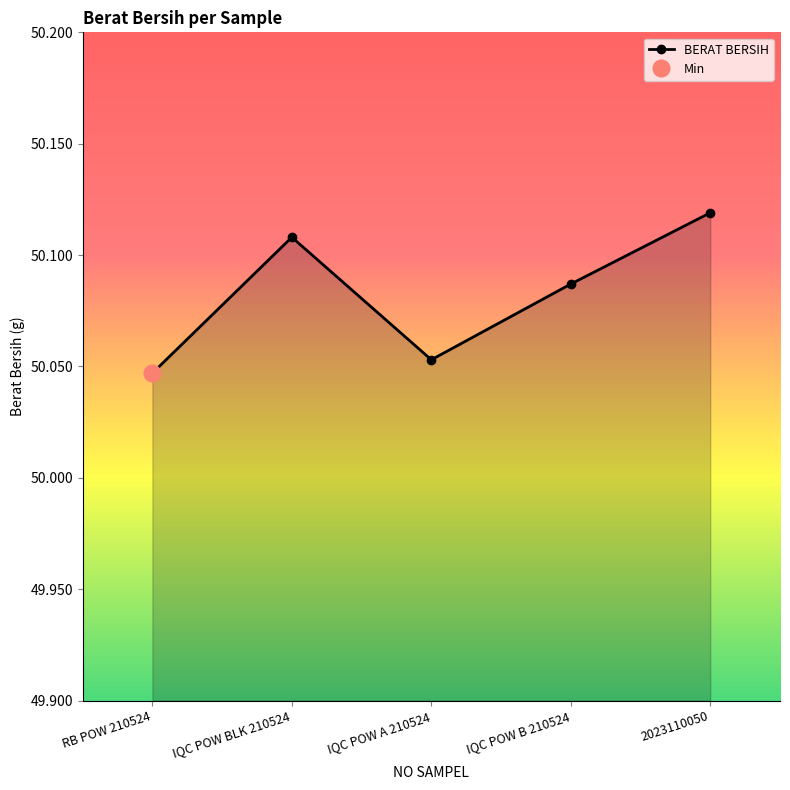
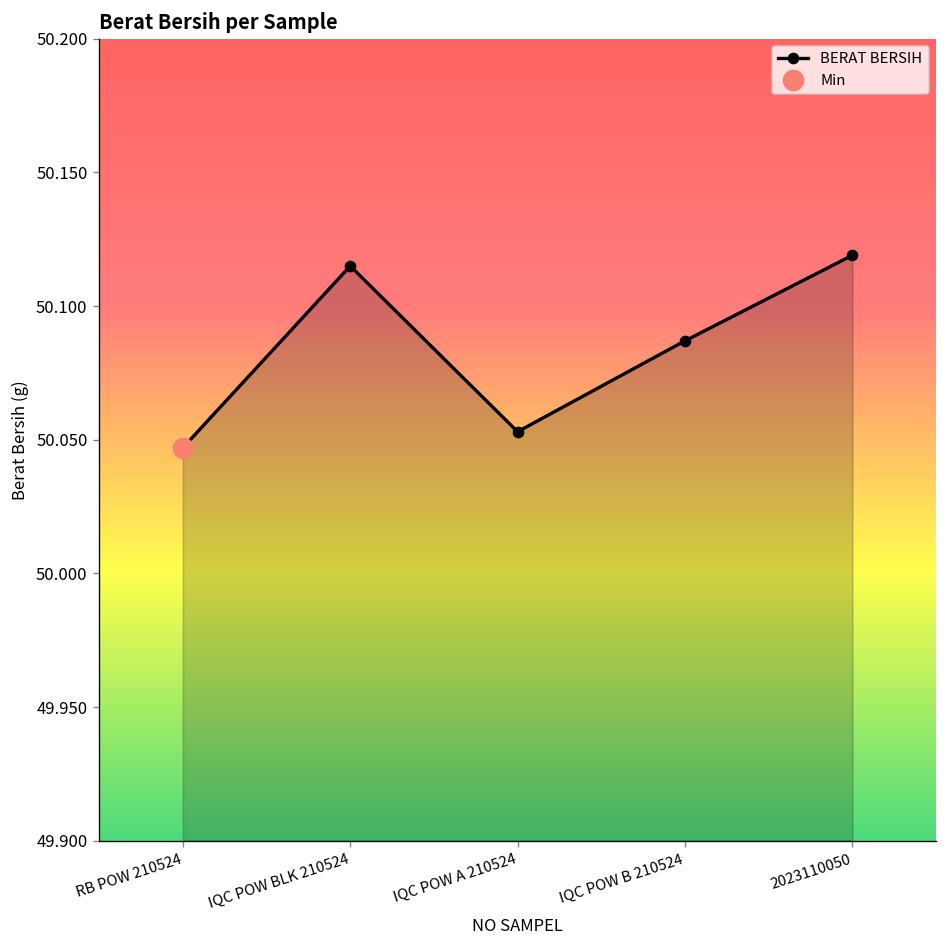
BERAT BERSIH, IQC POW BLK 210524: 50.108 -> 50.115
